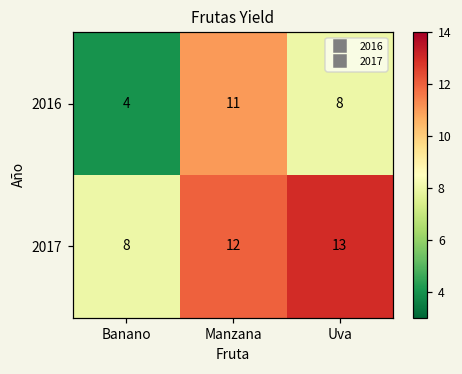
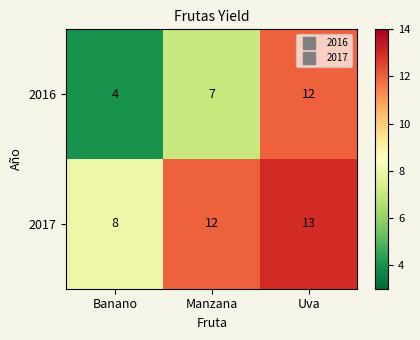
2016, Manzana: 11 -> 7
2016, Uva: 8 -> 12
